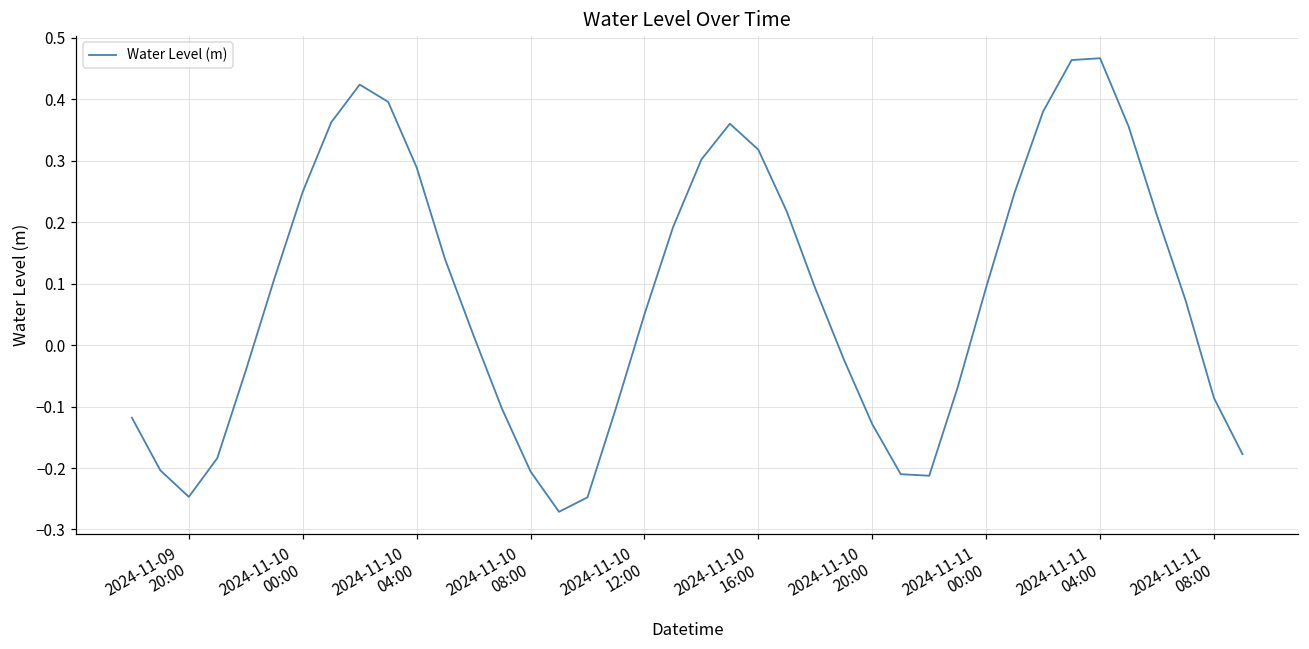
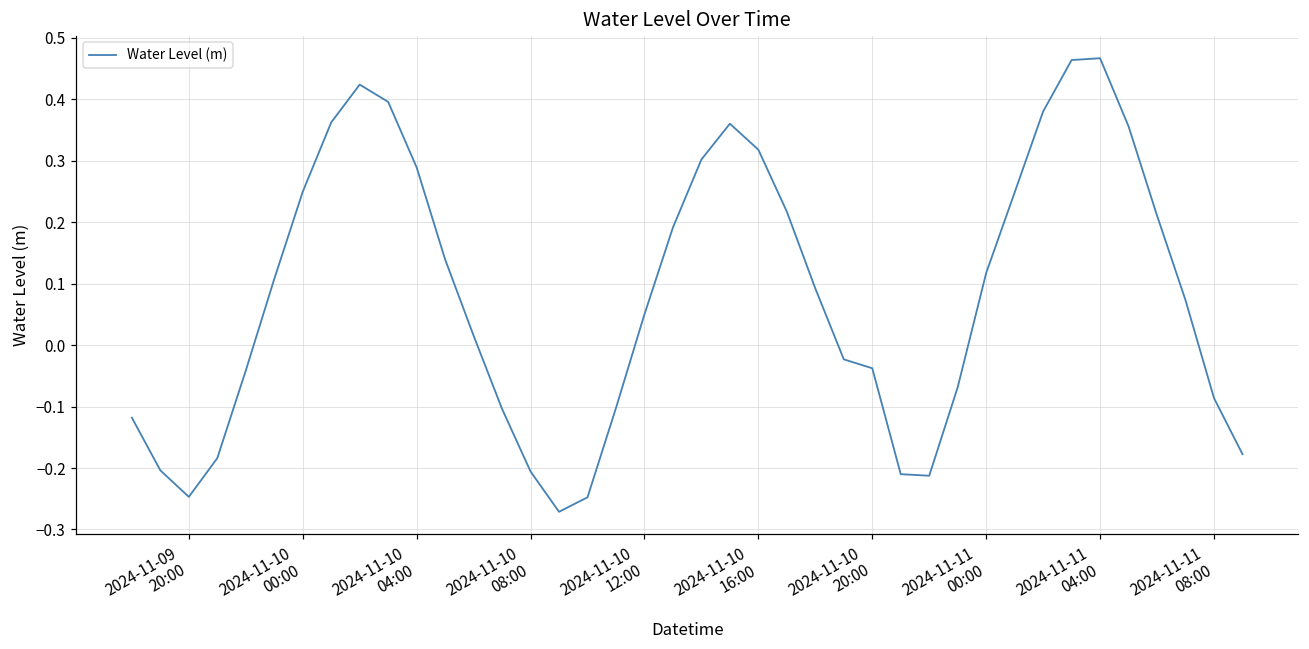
2024-11-10 20:00: -0.13 -> -0.04
2024-11-11 00:00: 0.09 -> 0.12
